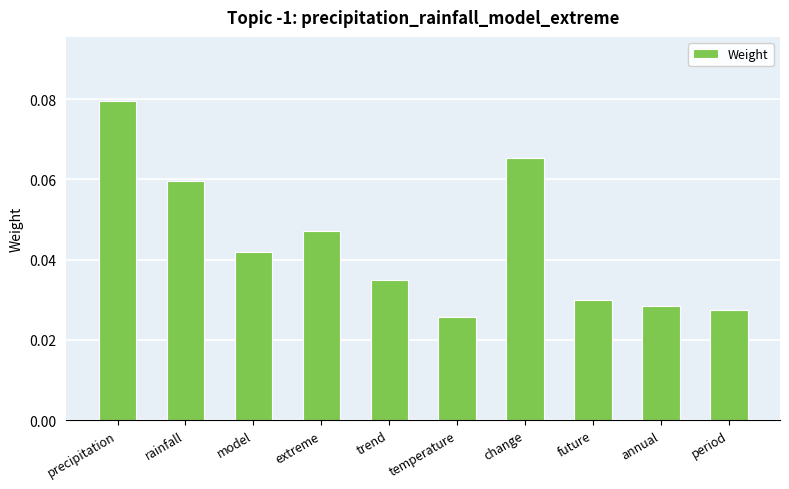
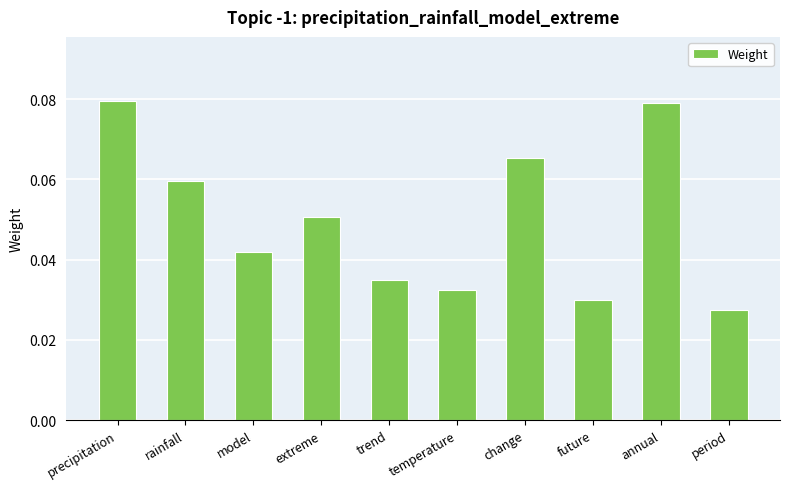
extreme: 0.047 -> 0.051
temperature: 0.026 -> 0.033
annual: 0.028 -> 0.079
